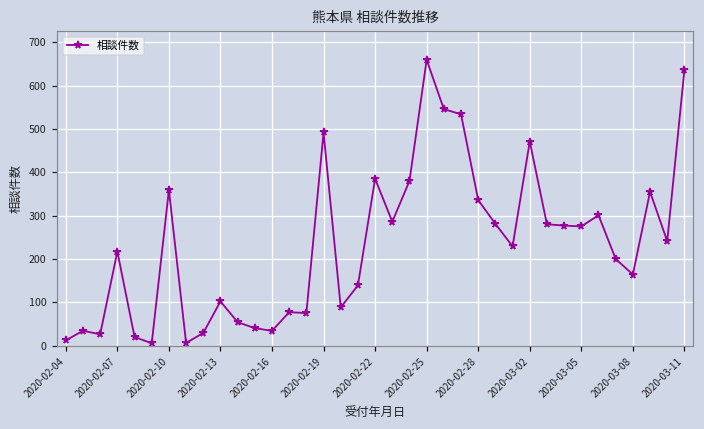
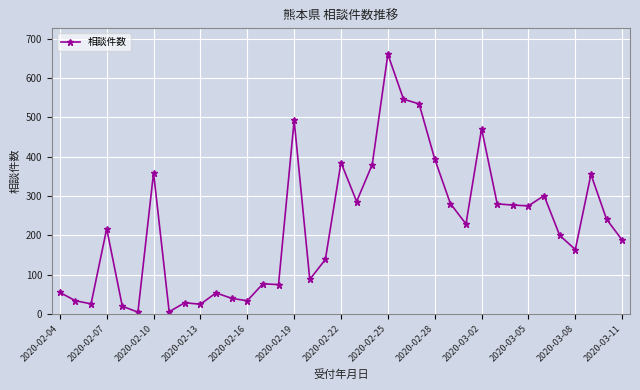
2020-02-04: 10 -> 60
2020-02-13: 100 -> 30
2020-02-28: 340 -> 390
2020-03-11: 640 -> 190
